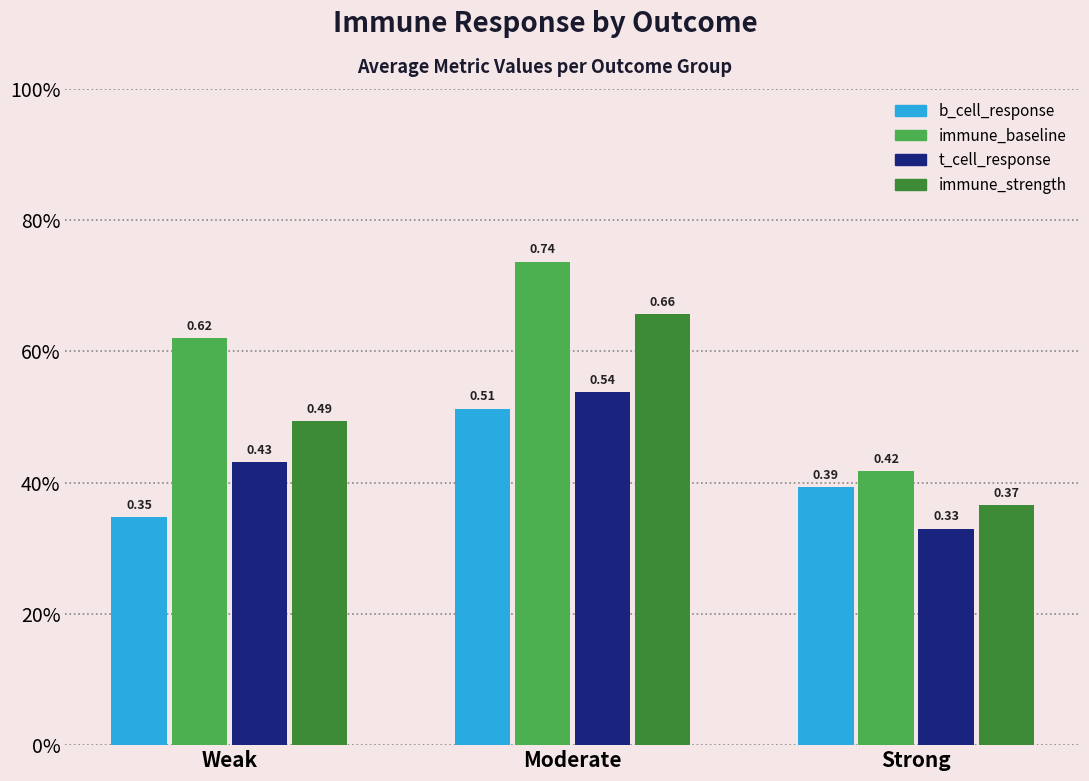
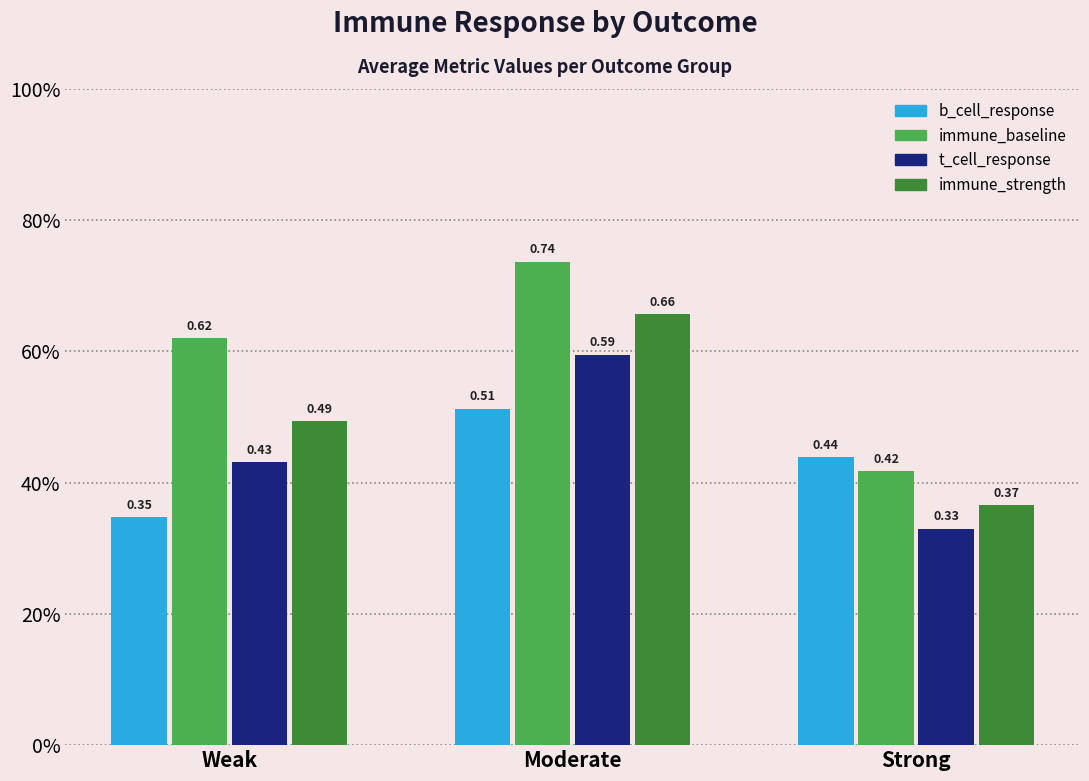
t_cell_response, Moderate: 0.54 -> 0.59
b_cell_response, Strong: 0.39 -> 0.44
